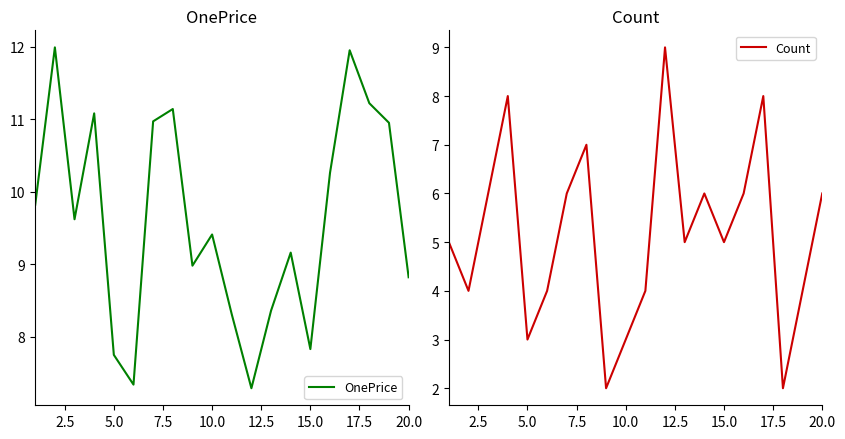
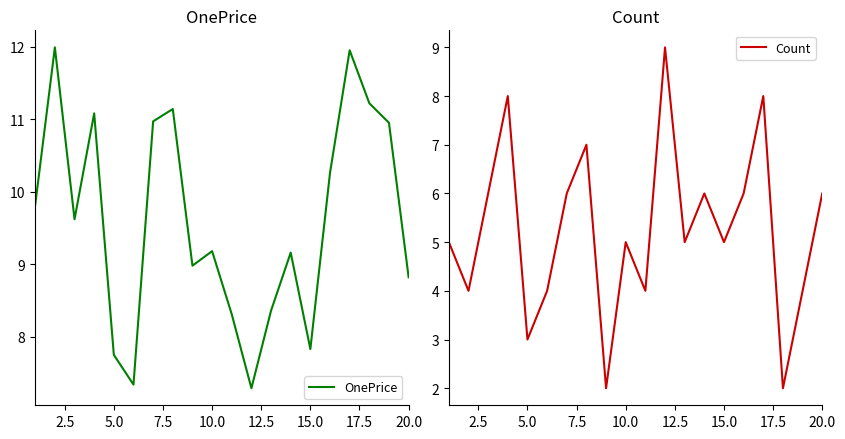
OnePrice, 10.0: 9.4 -> 9.2
Count, 10.0: 3 -> 5
